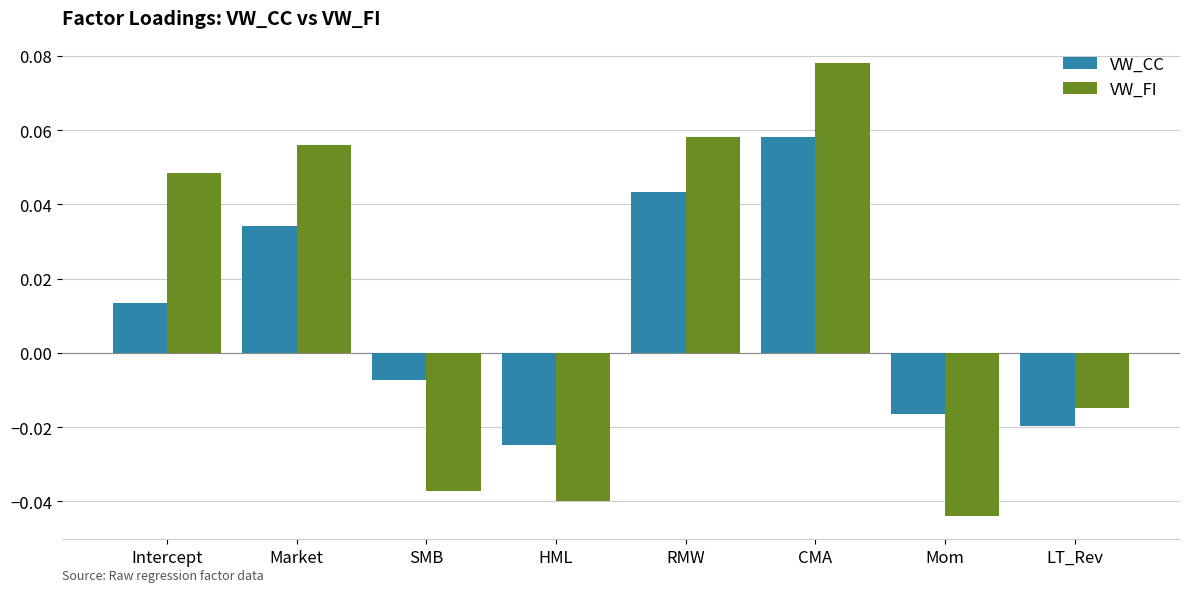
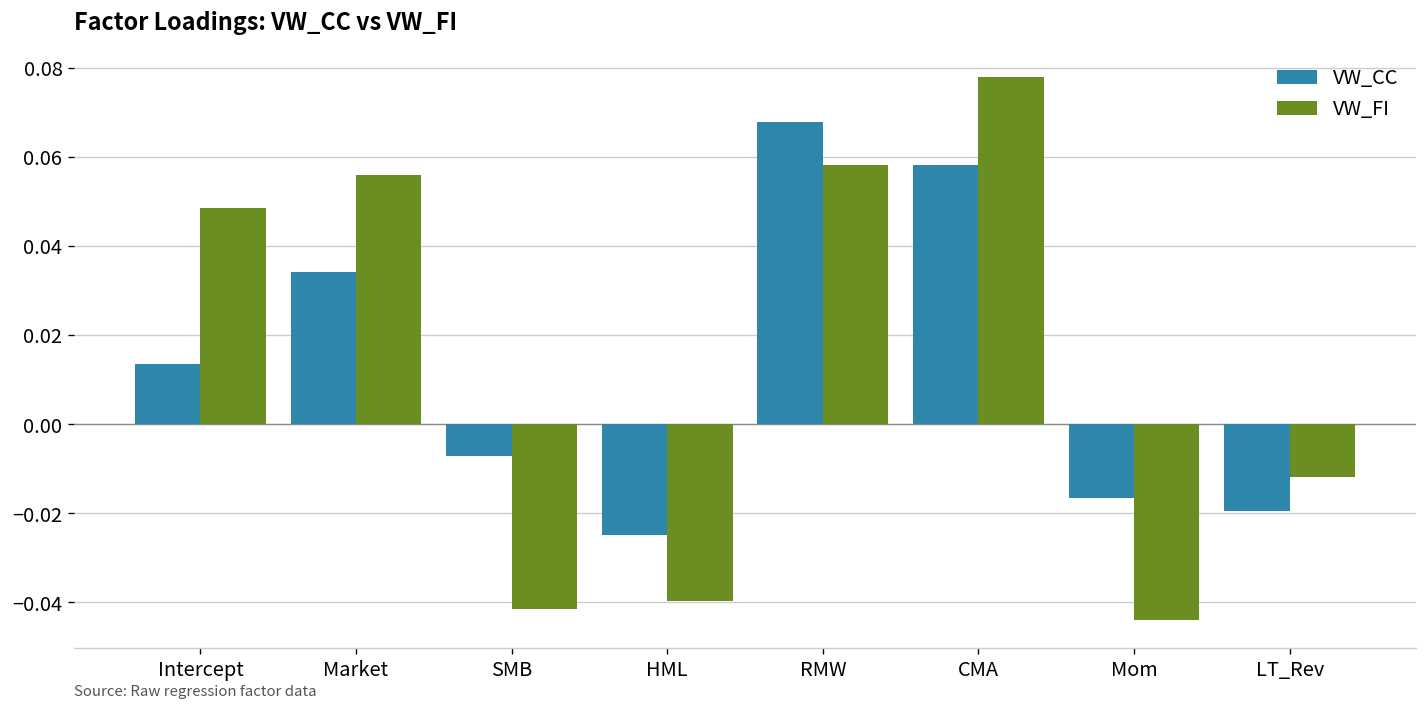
VW_FI, SMB: -0.037 -> -0.042
VW_CC, RMW: 0.043 -> 0.068
VW_FI, LT_Rev: -0.015 -> -0.012
